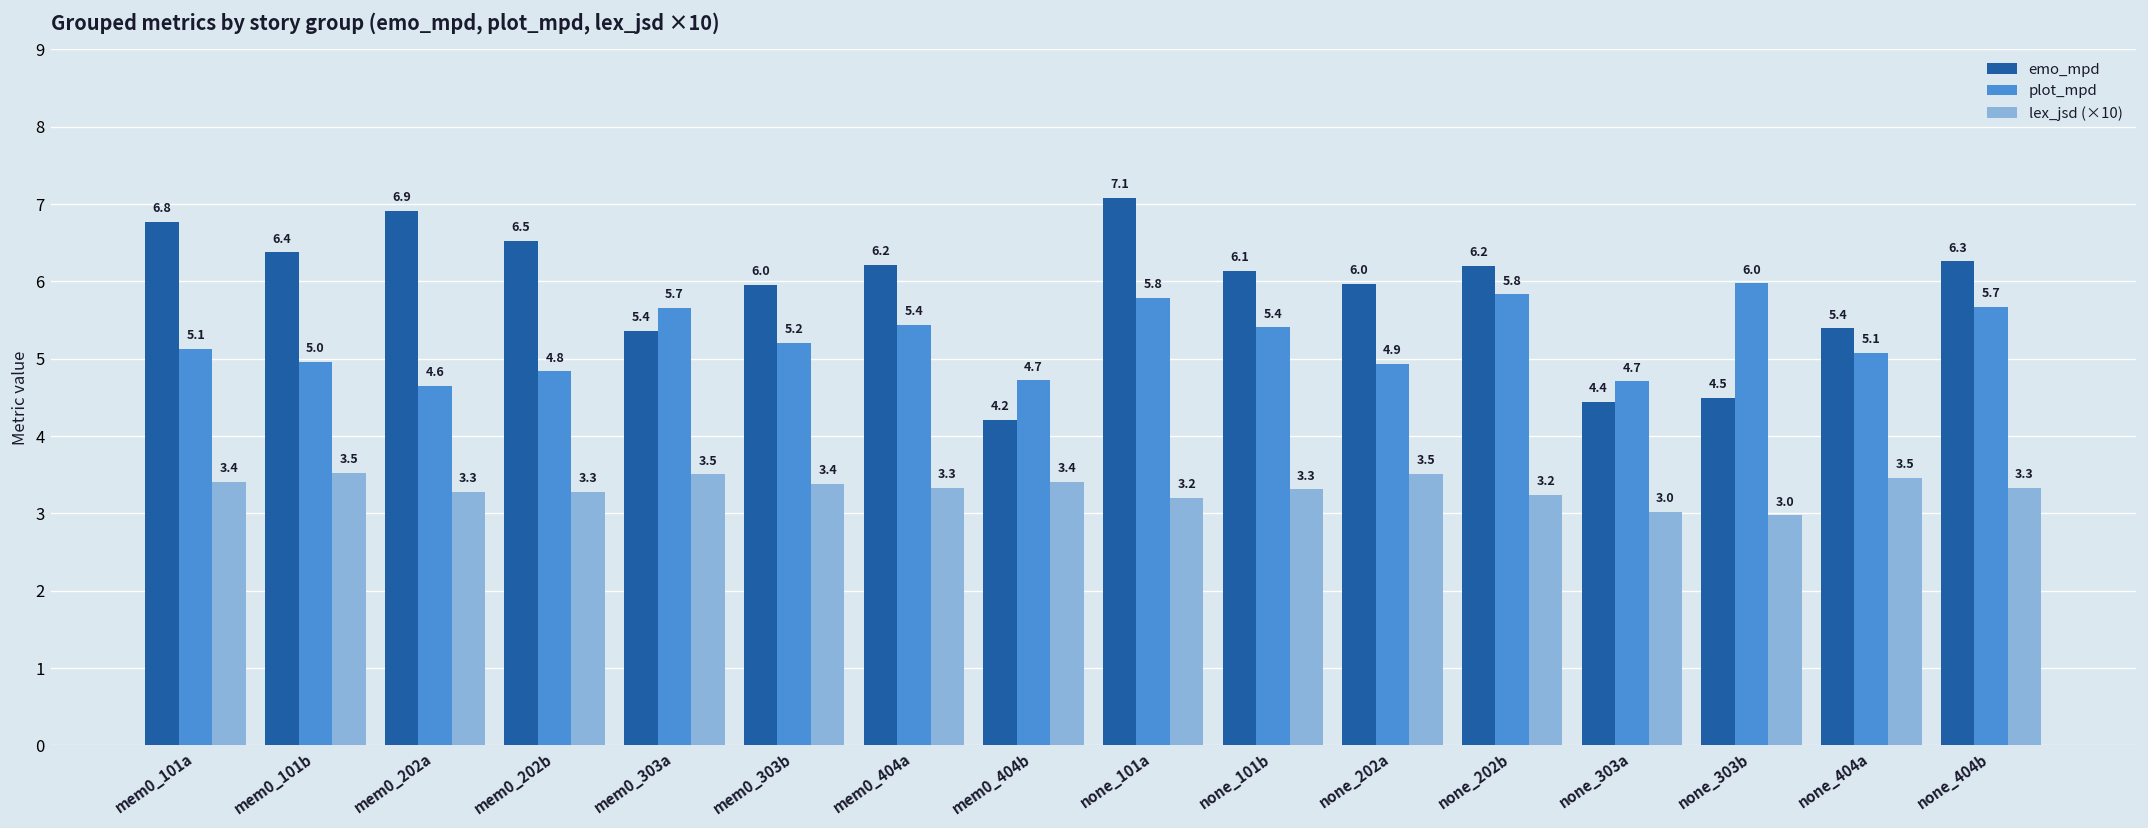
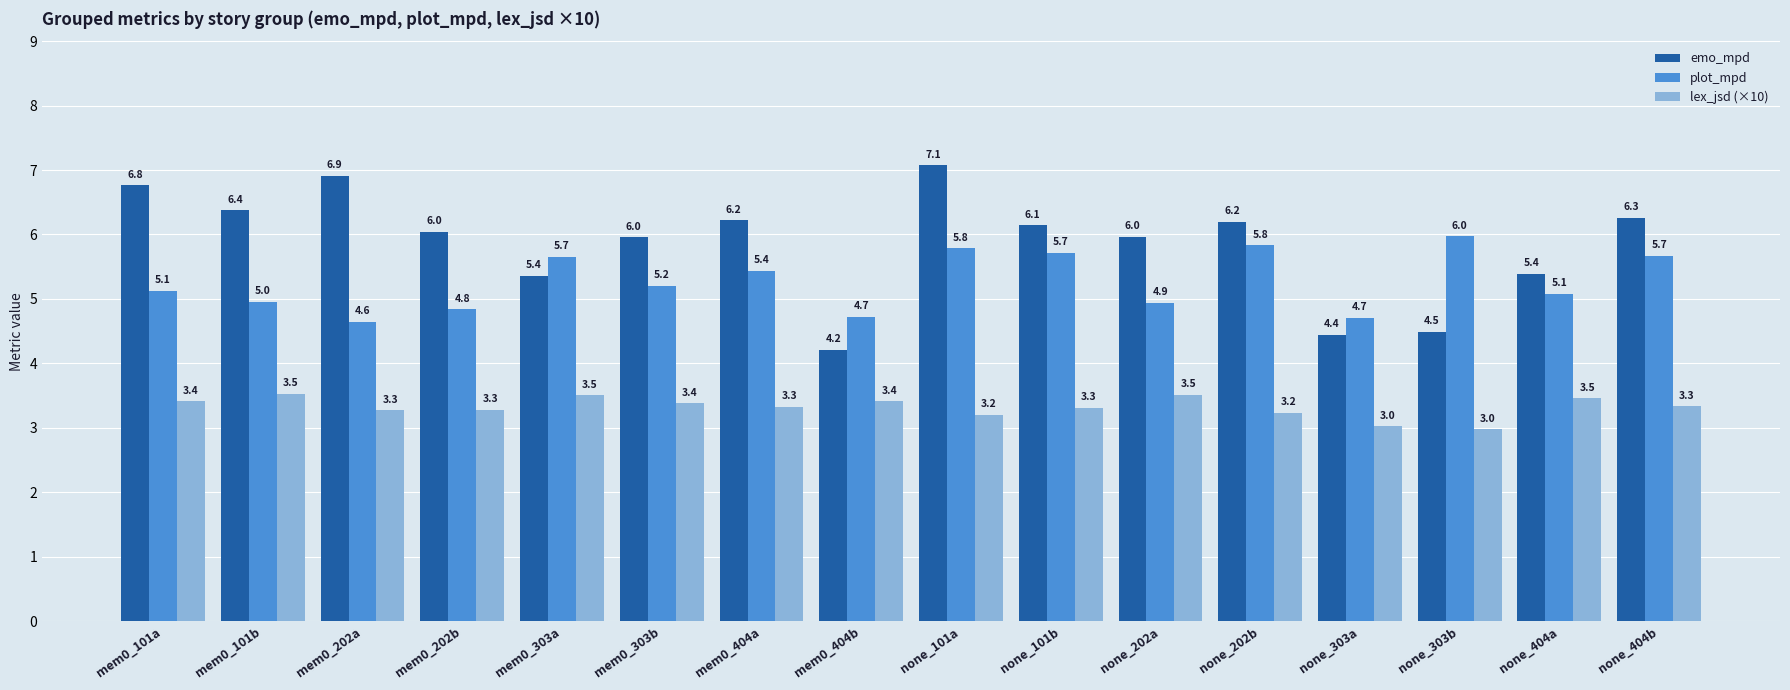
emo_mpd, mem0_202b: 6.5 -> 6.0
plot_mpd, none_101b: 5.4 -> 5.7
